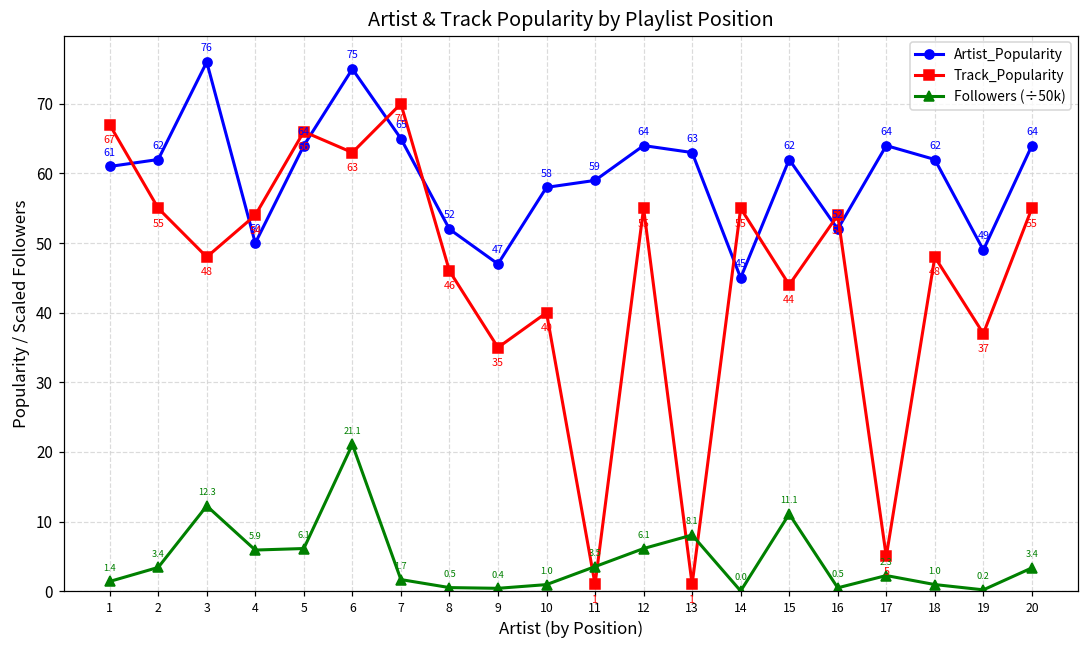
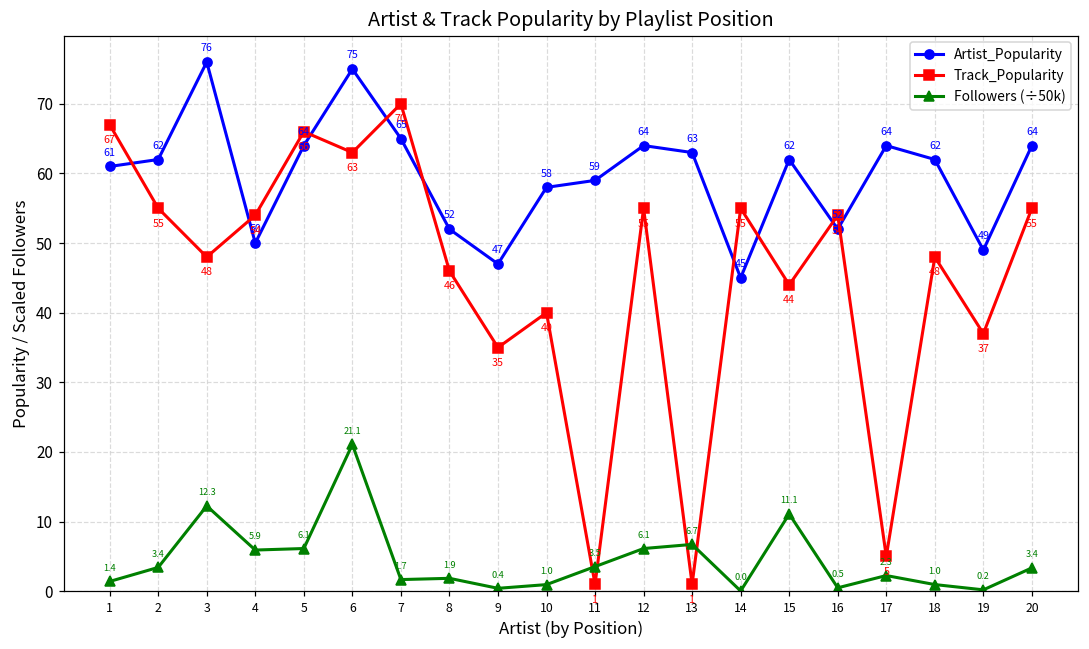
Followers (÷50k), 8: 0.5 -> 1.9
Followers (÷50k), 13: 8.1 -> 6.7
